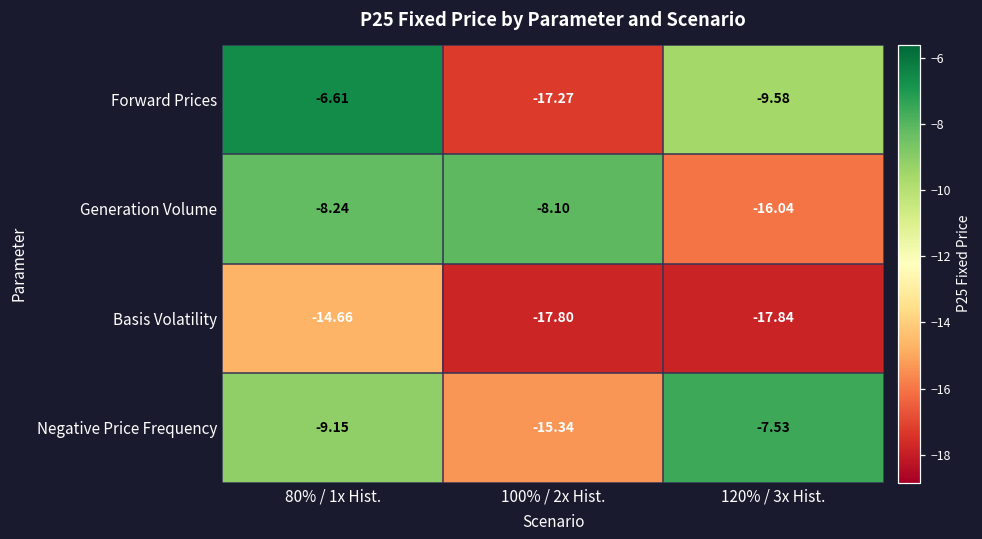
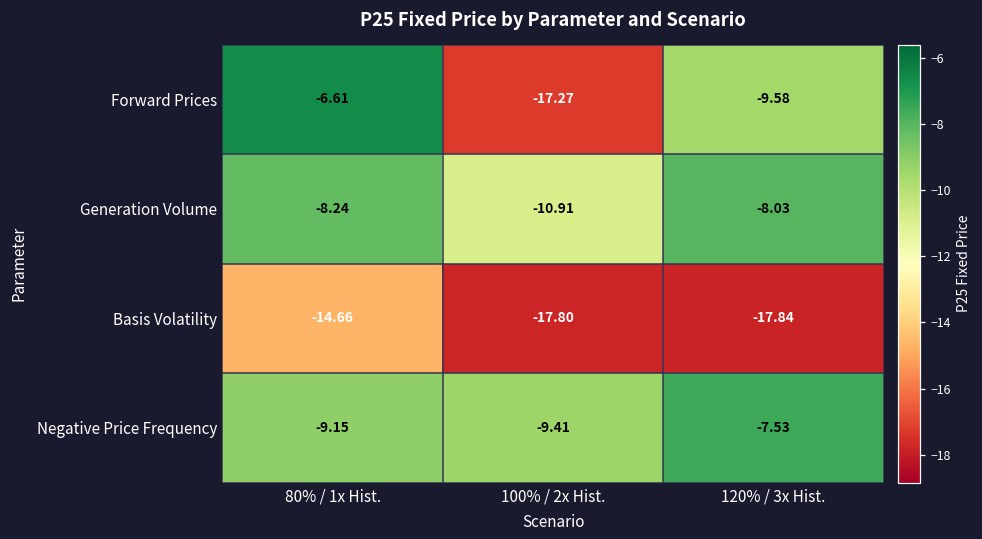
Generation Volume, 100% / 2x Hist.: -8.10 -> -10.91
Generation Volume, 120% / 3x Hist.: -16.04 -> -8.03
Negative Price Frequency, 100% / 2x Hist.: -15.34 -> -9.41
